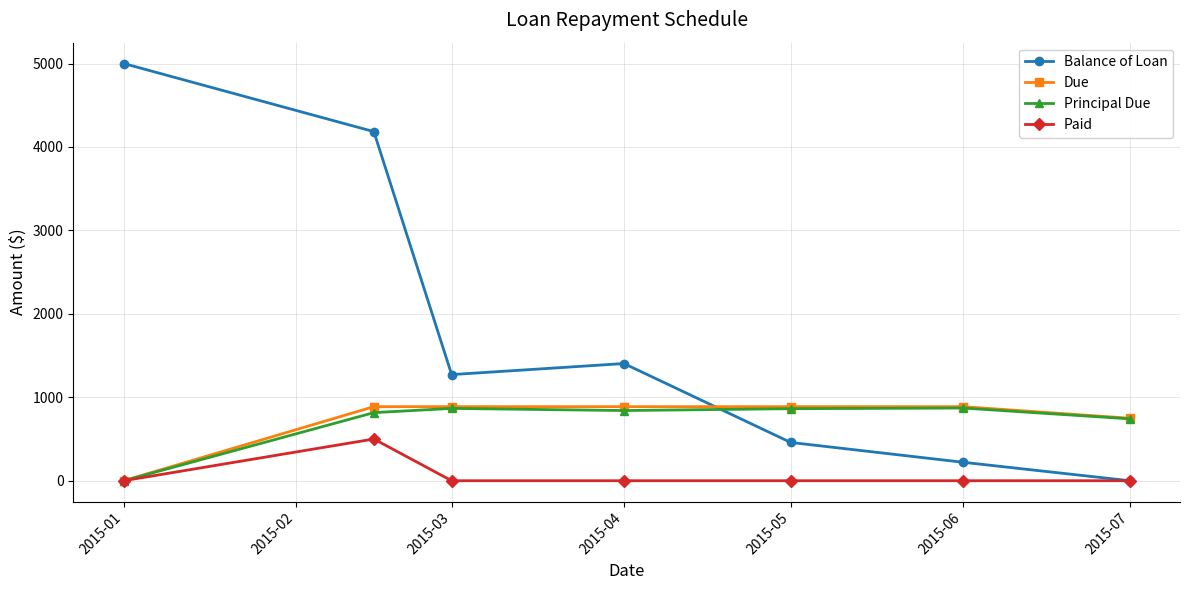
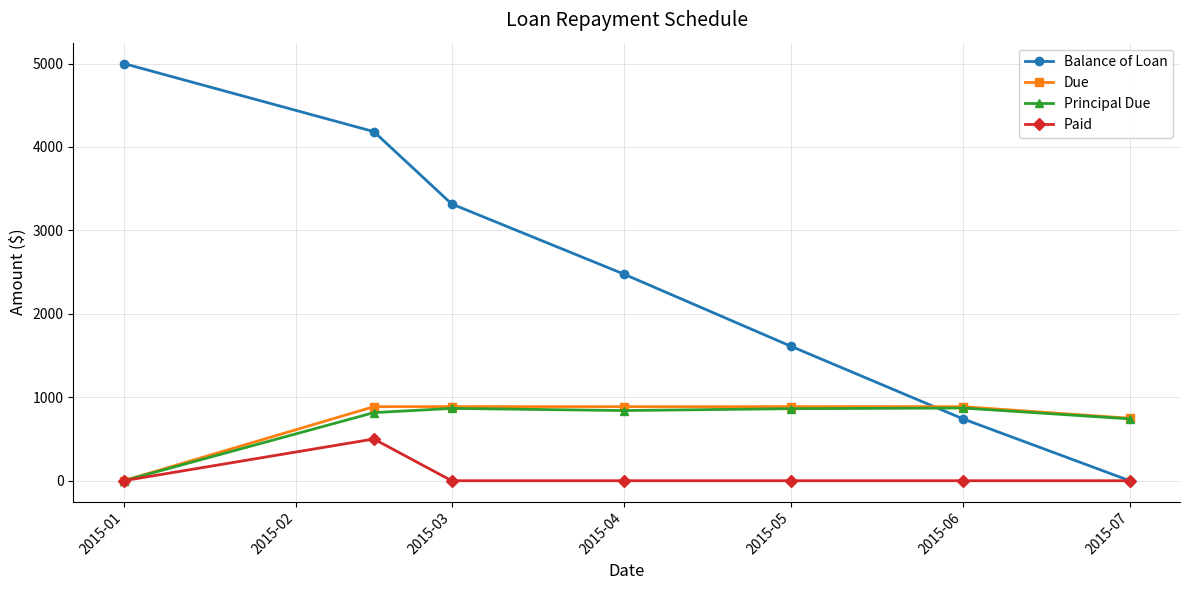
Balance of Loan, 2015-03: 1300 -> 3300
Balance of Loan, 2015-04: 1400 -> 2500
Balance of Loan, 2015-05: 500 -> 1600
Balance of Loan, 2015-06: 200 -> 700
